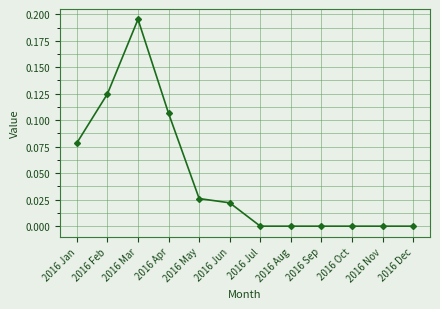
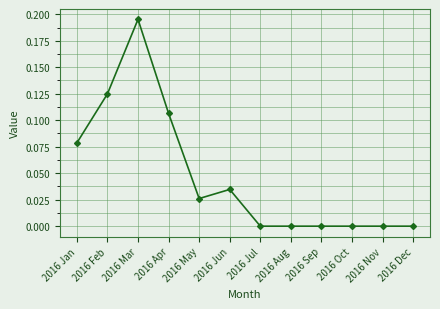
2016 Jun: 0.022 -> 0.035
